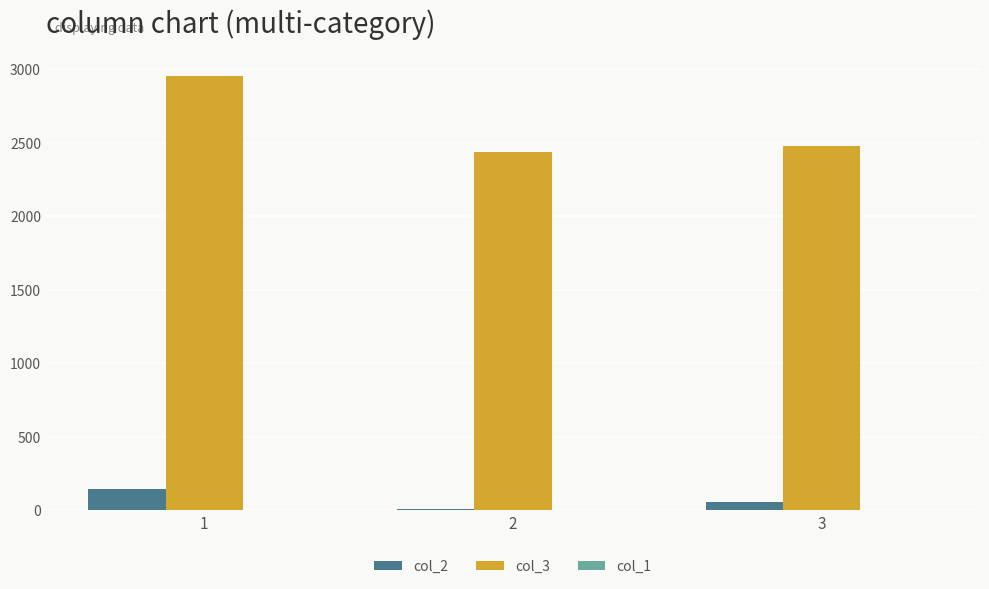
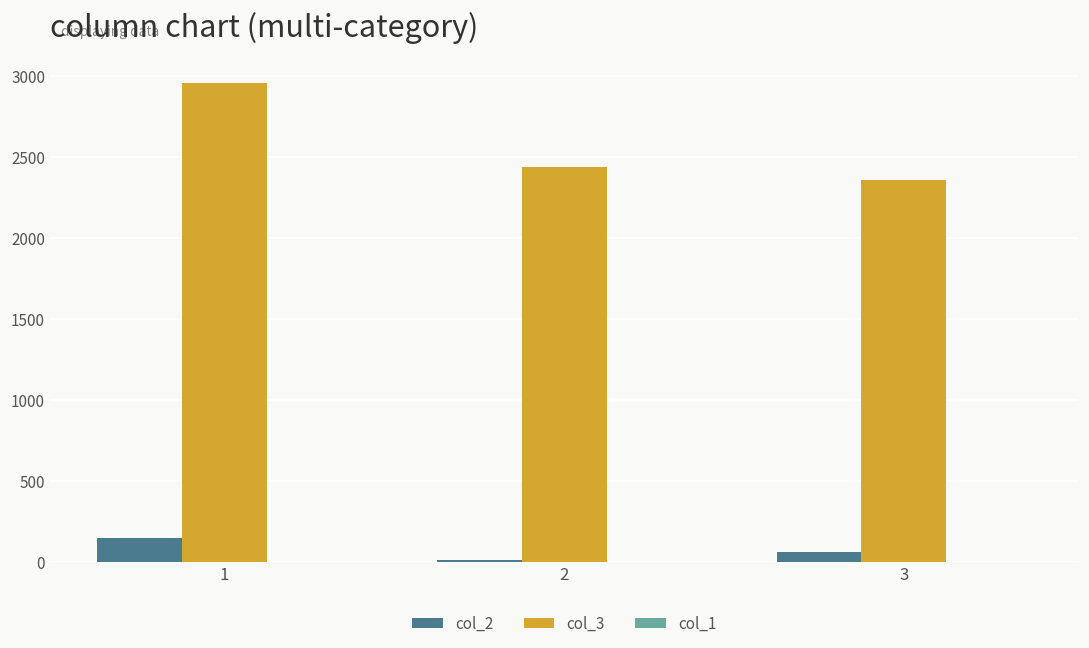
col_3, 3: 2480 -> 2360
